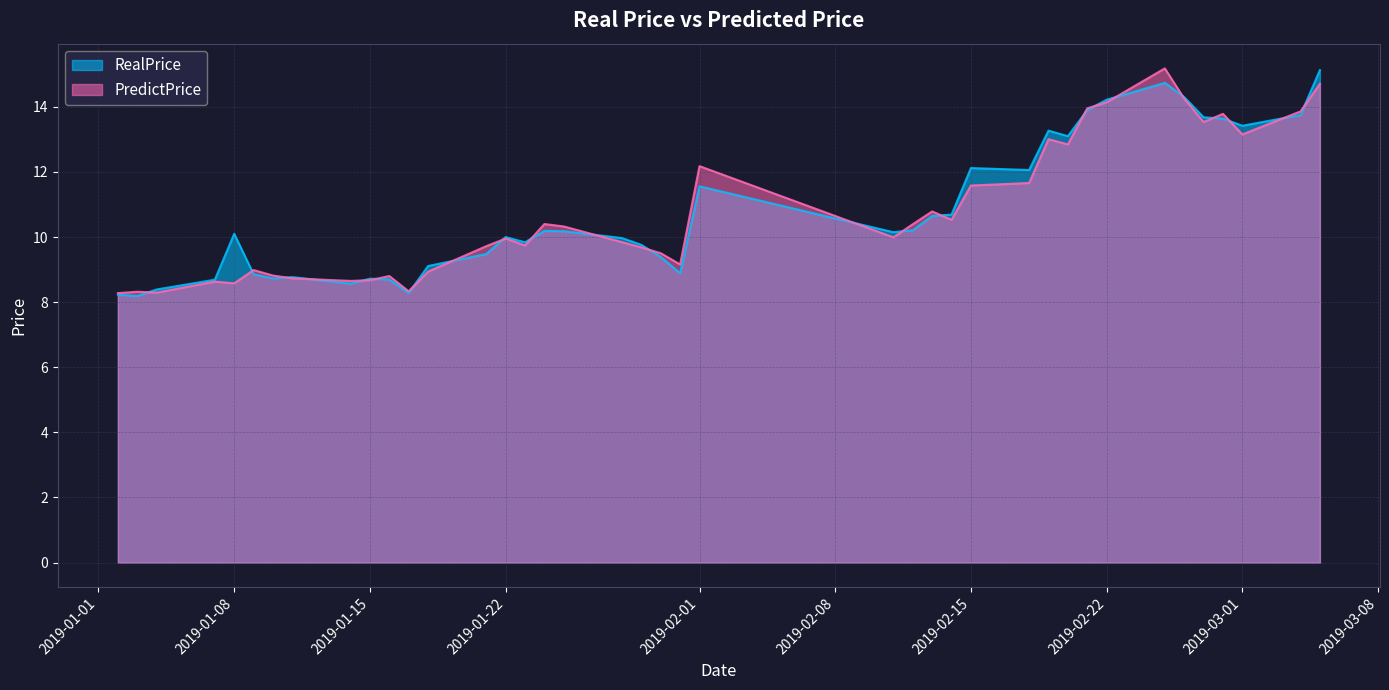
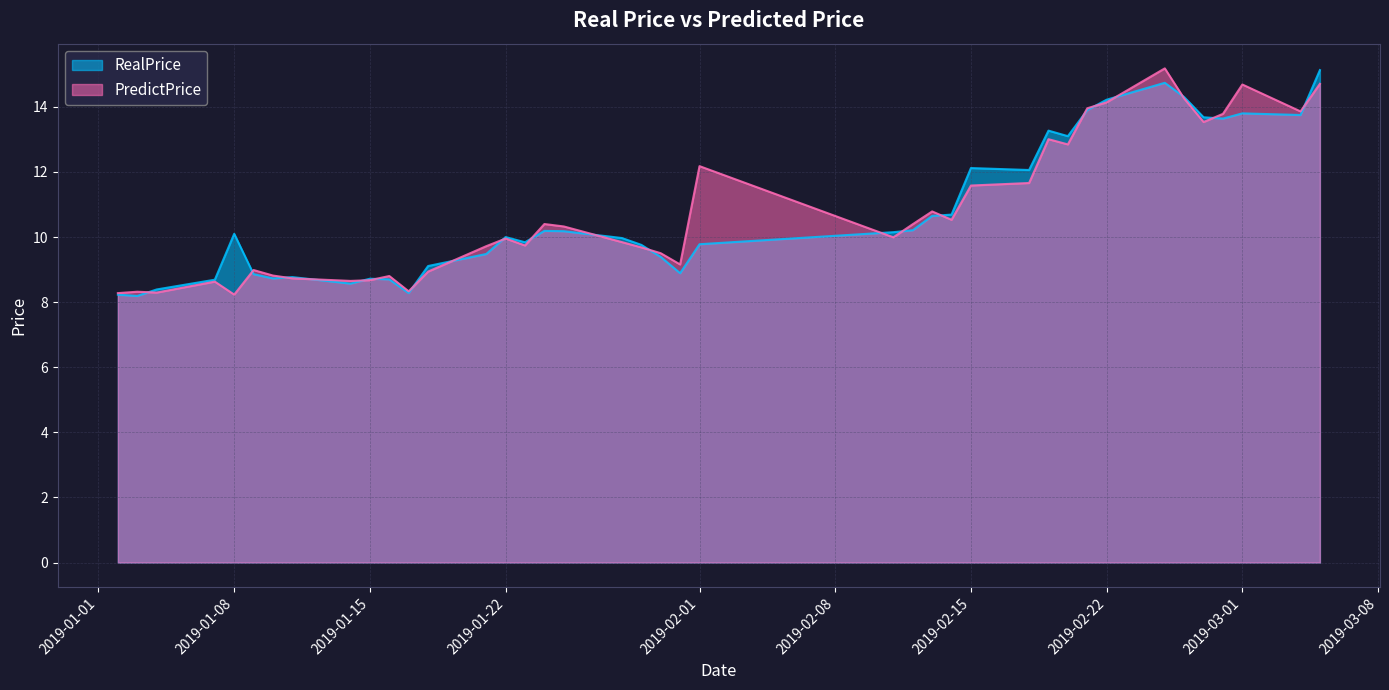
PredictPrice, 2019-01-08: 8.6 -> 8.2
RealPrice, 2019-02-01: 11.6 -> 9.8
RealPrice, 2019-03-01: 13.4 -> 13.8
PredictPrice, 2019-03-01: 13.2 -> 14.7
